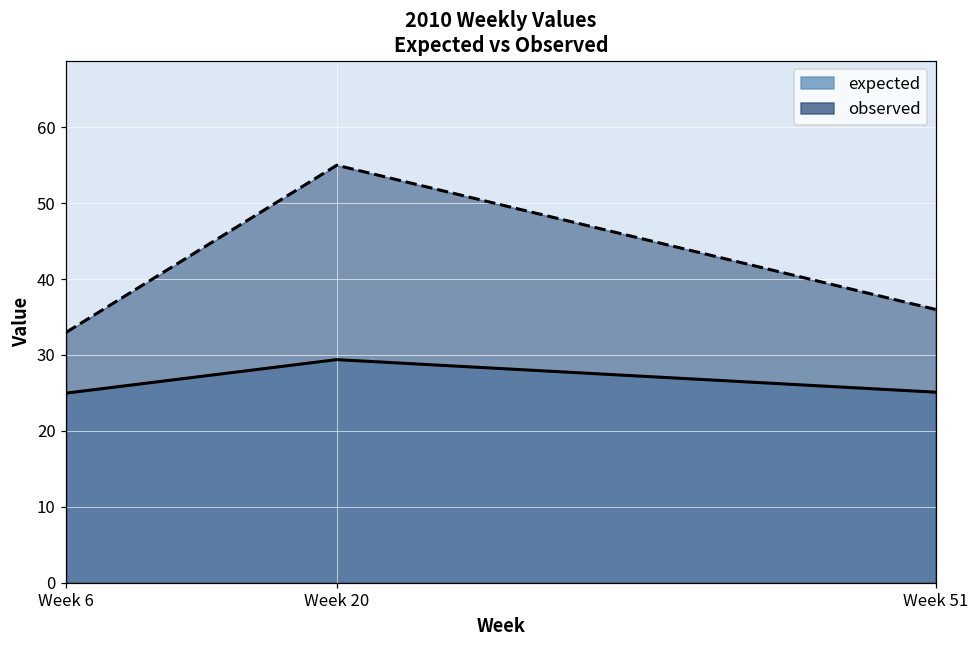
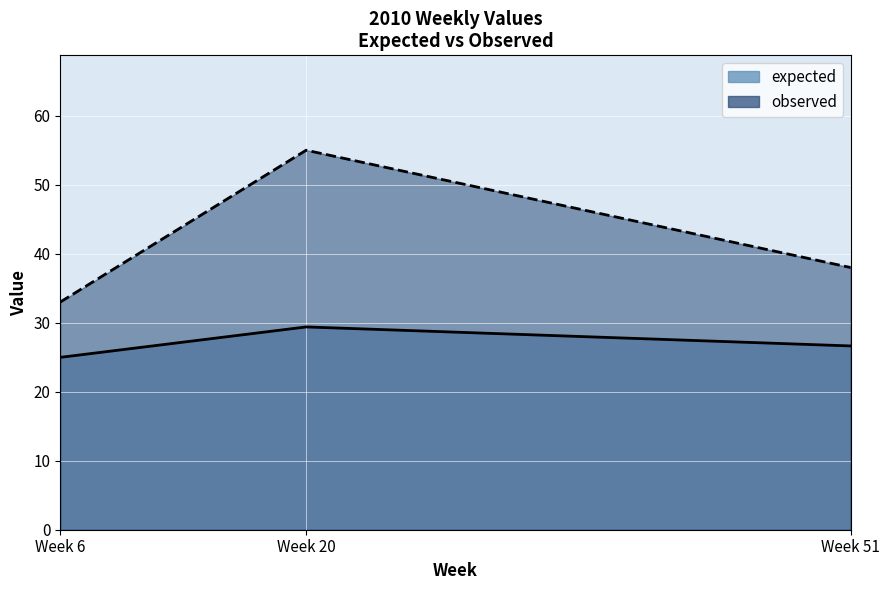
expected, Week 51: 25 -> 27
observed, Week 51: 36 -> 38
